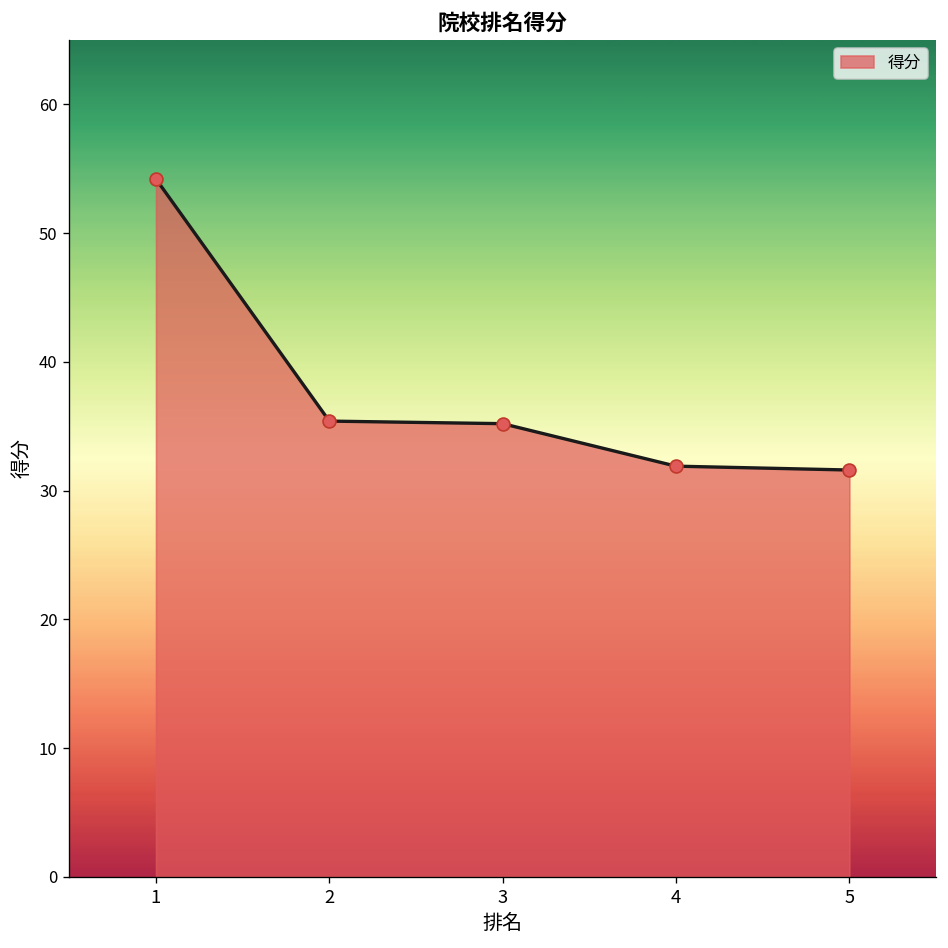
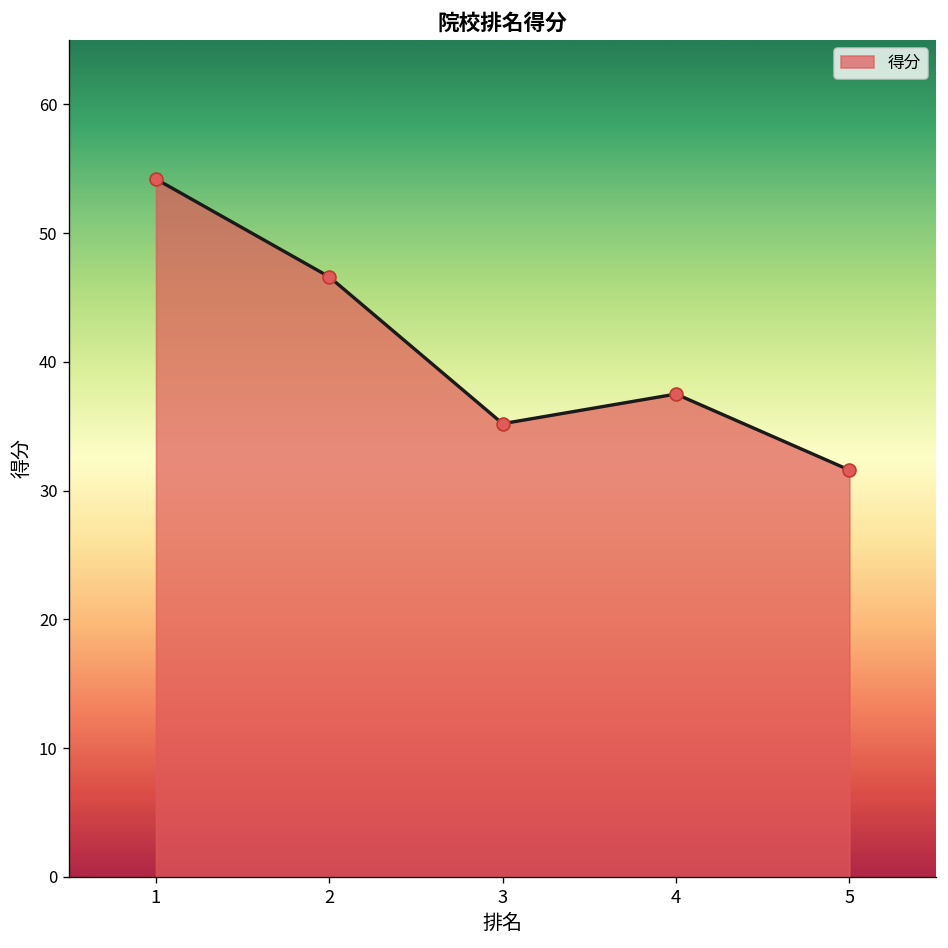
2: 35.4 -> 46.6
4: 31.9 -> 37.5
